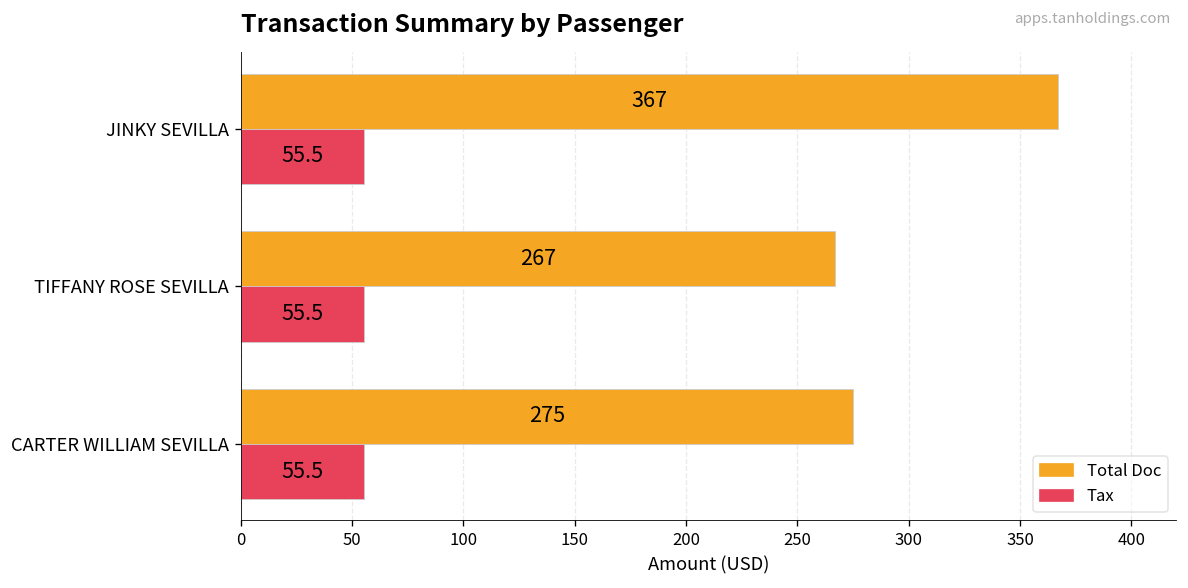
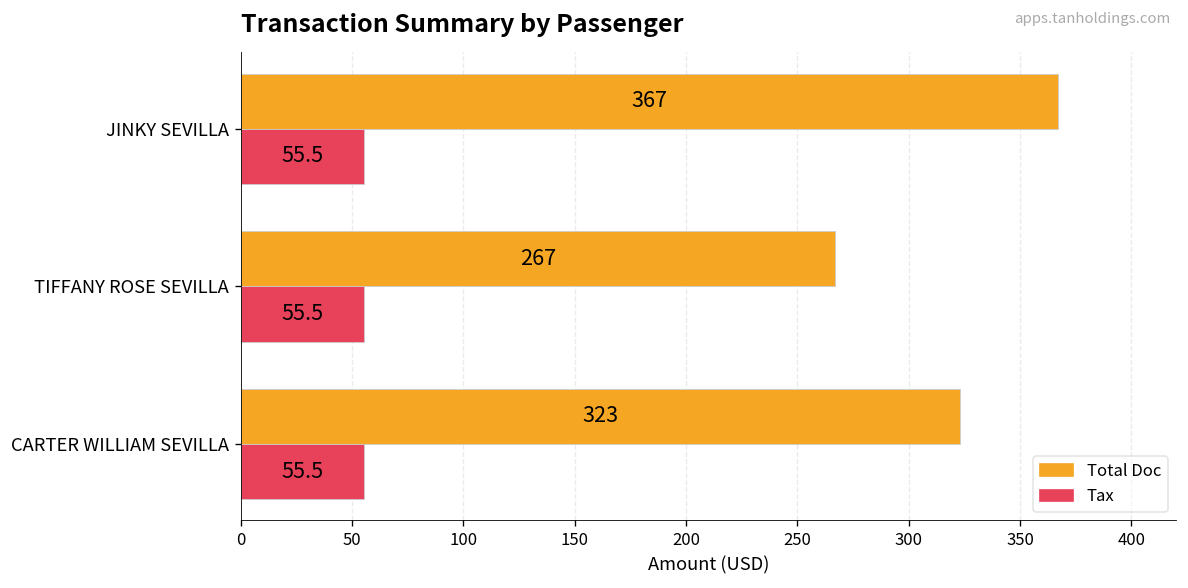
Total Doc, CARTER WILLIAM SEVILLA: 275 -> 323
